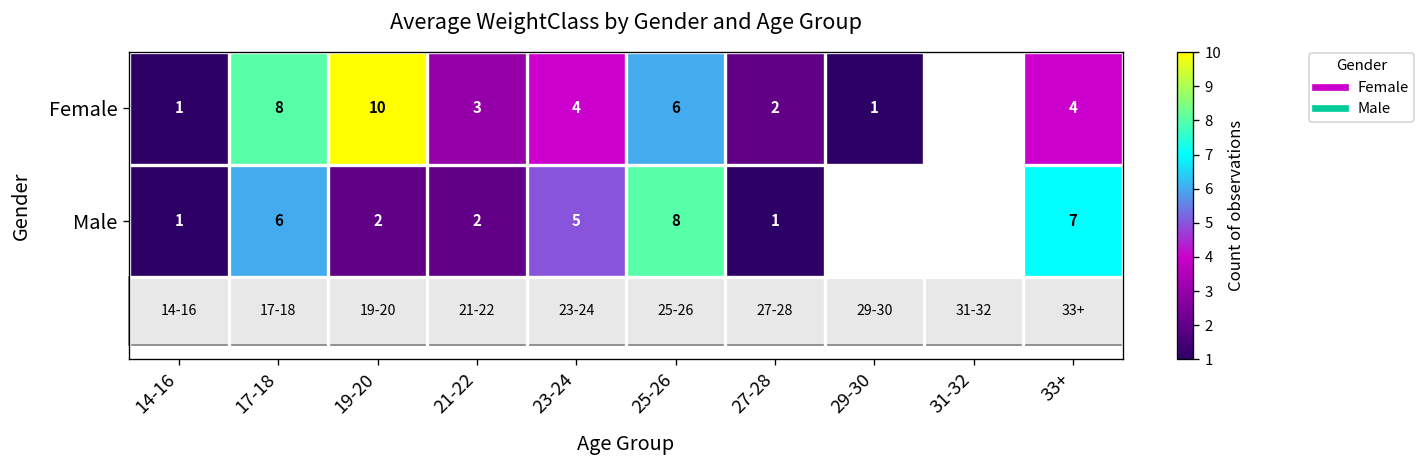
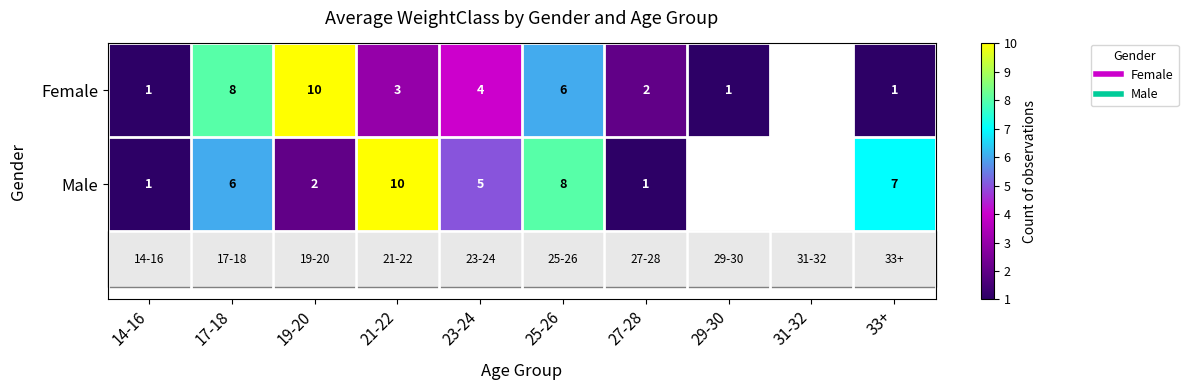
Female, 33+: 4 -> 1
Male, 21-22: 2 -> 10
